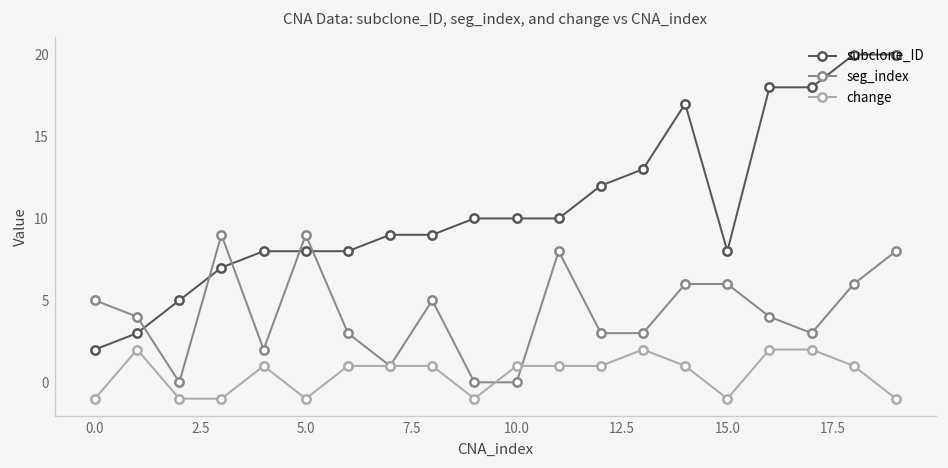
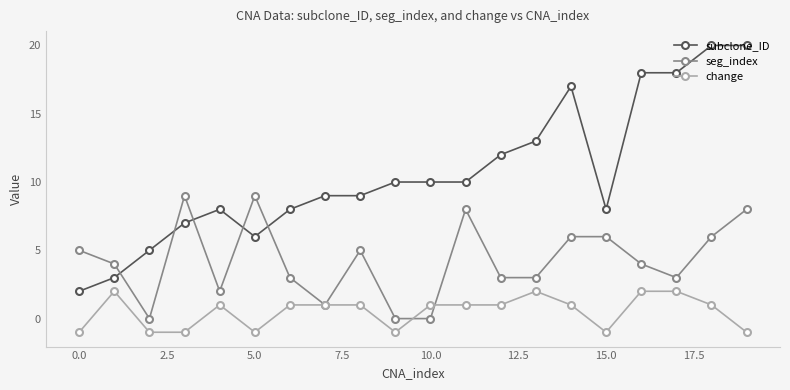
subclone_ID, 5.0: 8 -> 6
